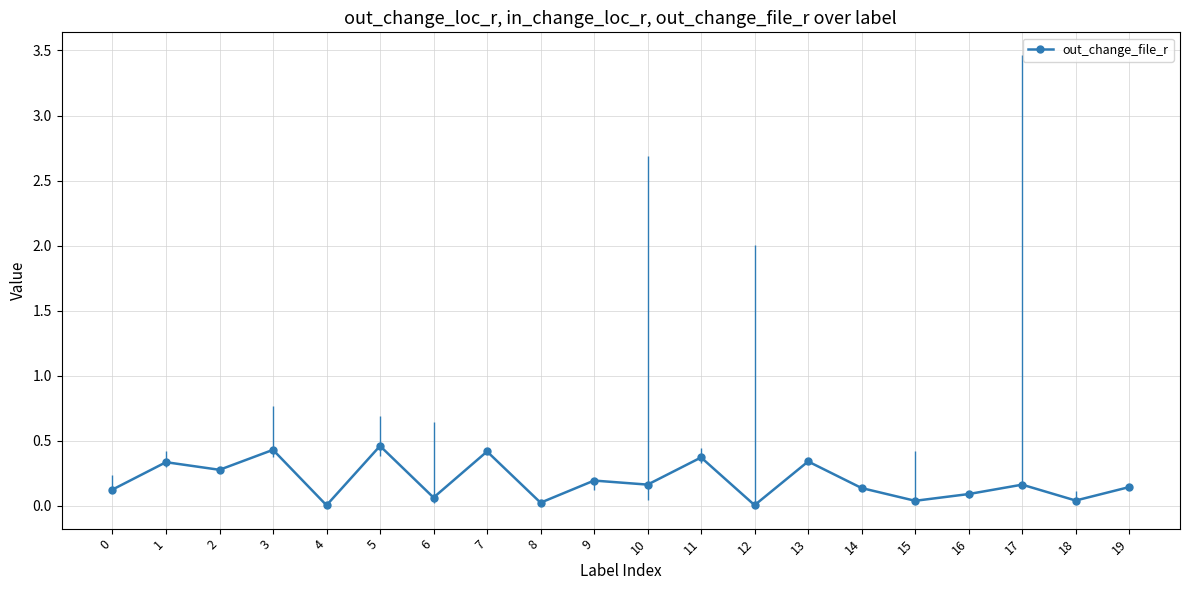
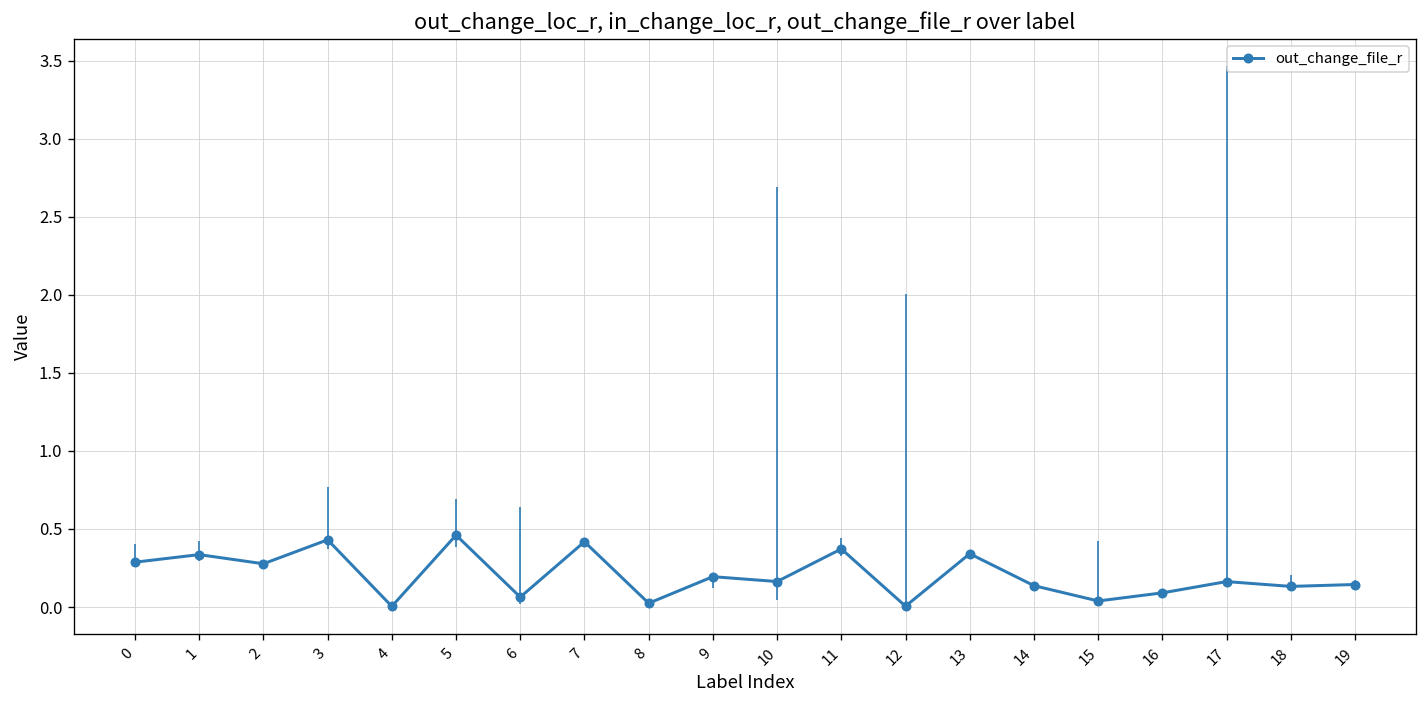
0: 0.13 -> 0.29
18: 0.04 -> 0.13
